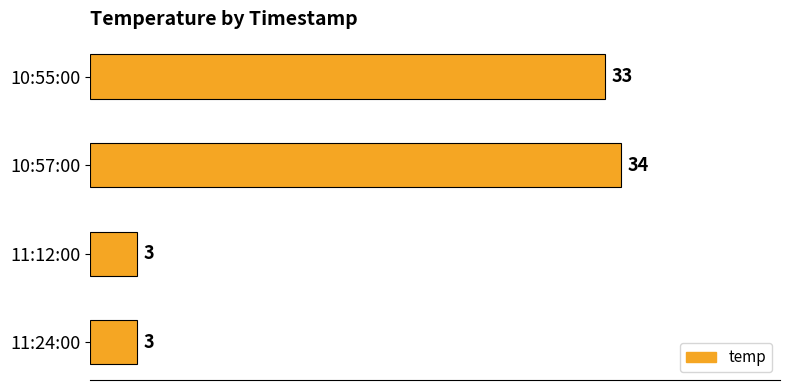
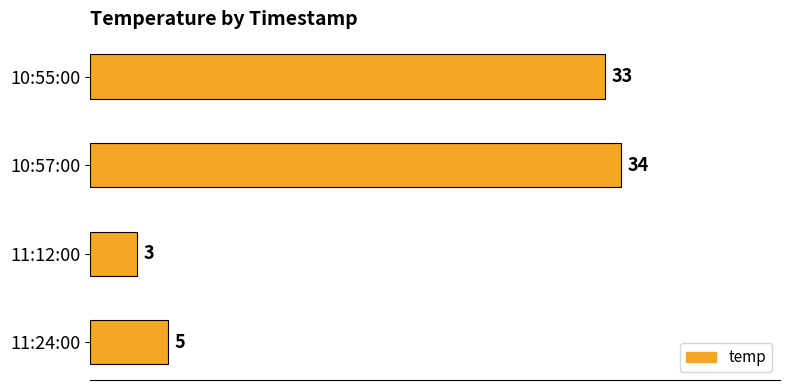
11:24:00: 3 -> 5
